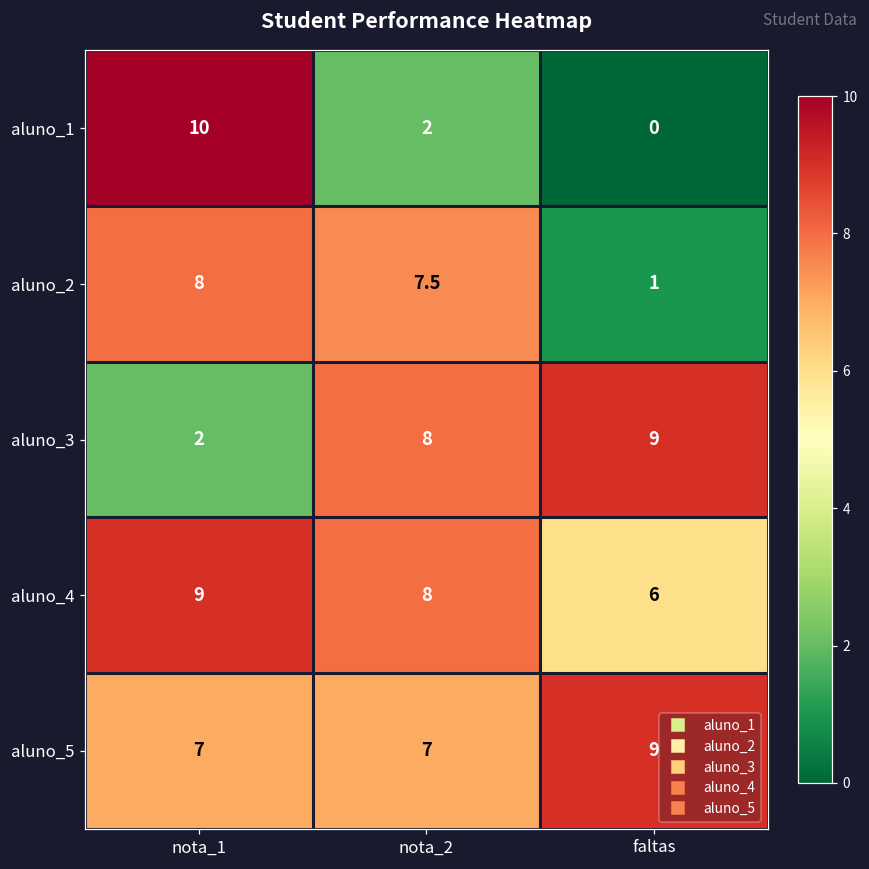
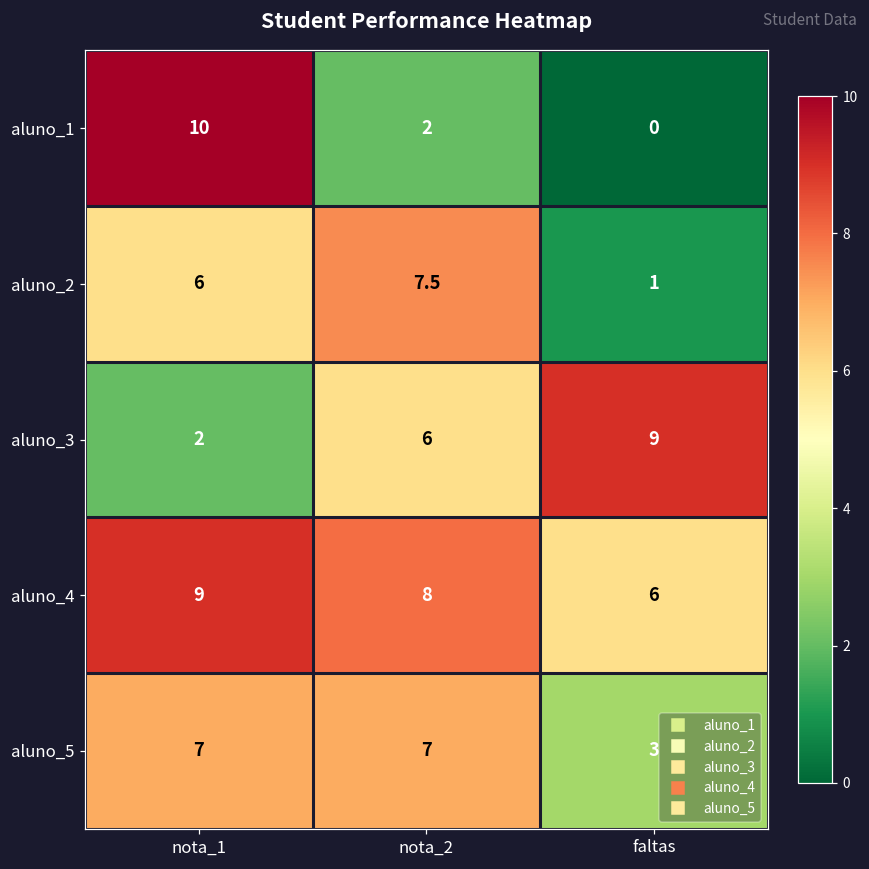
aluno_2, nota_1: 8 -> 6
aluno_3, nota_2: 8 -> 6
aluno_5, faltas: 9 -> 3
